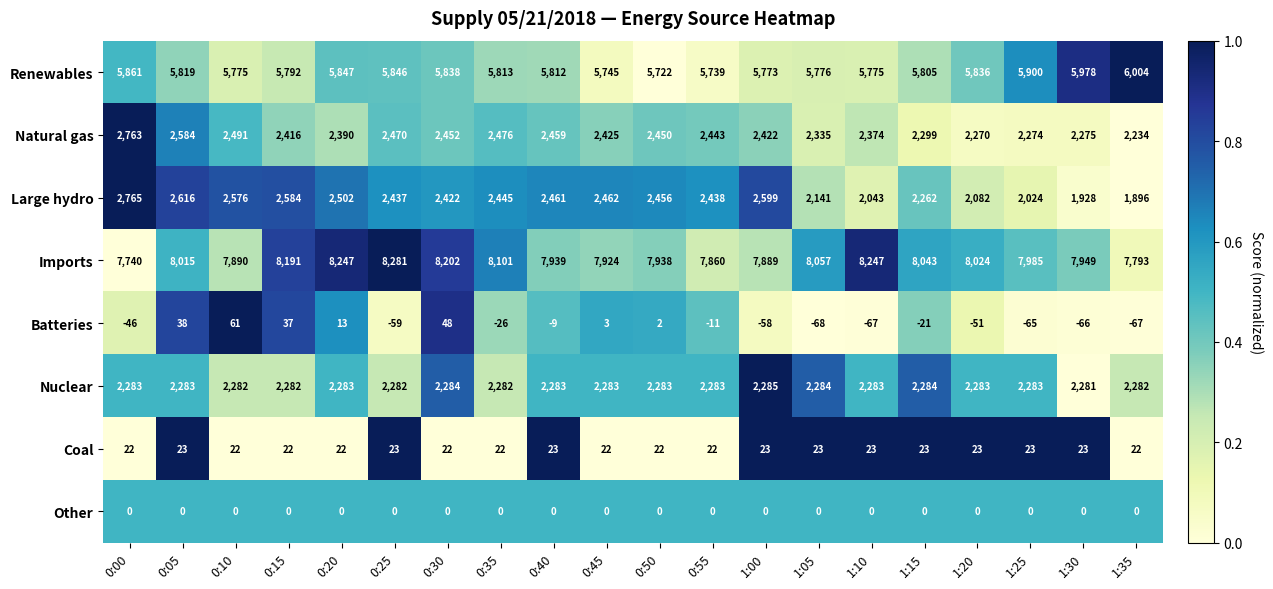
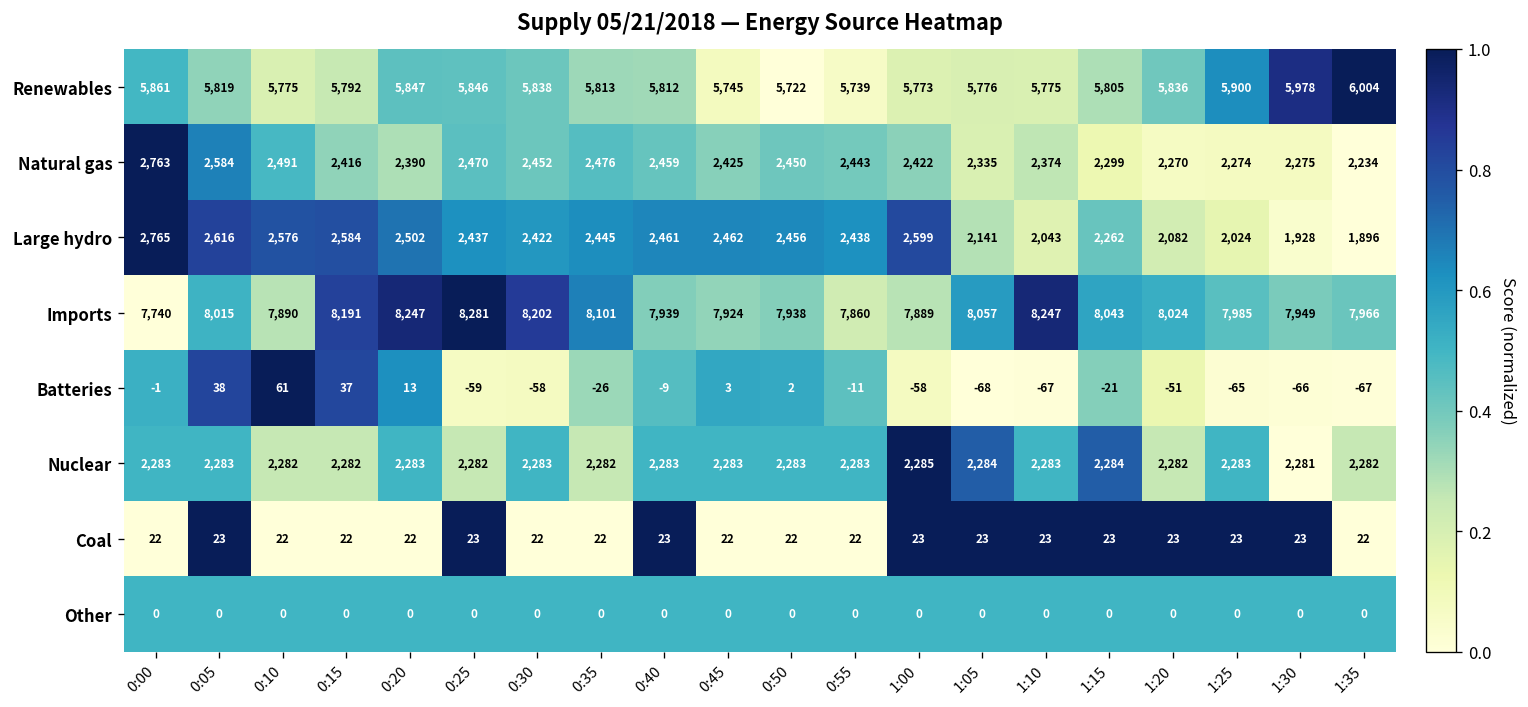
Imports, 1:35: 7,793 -> 7,966
Batteries, 0:00: -46 -> -1
Batteries, 0:30: 48 -> -58
Nuclear, 0:30: 2,284 -> 2,283
Nuclear, 1:20: 2,283 -> 2,282
